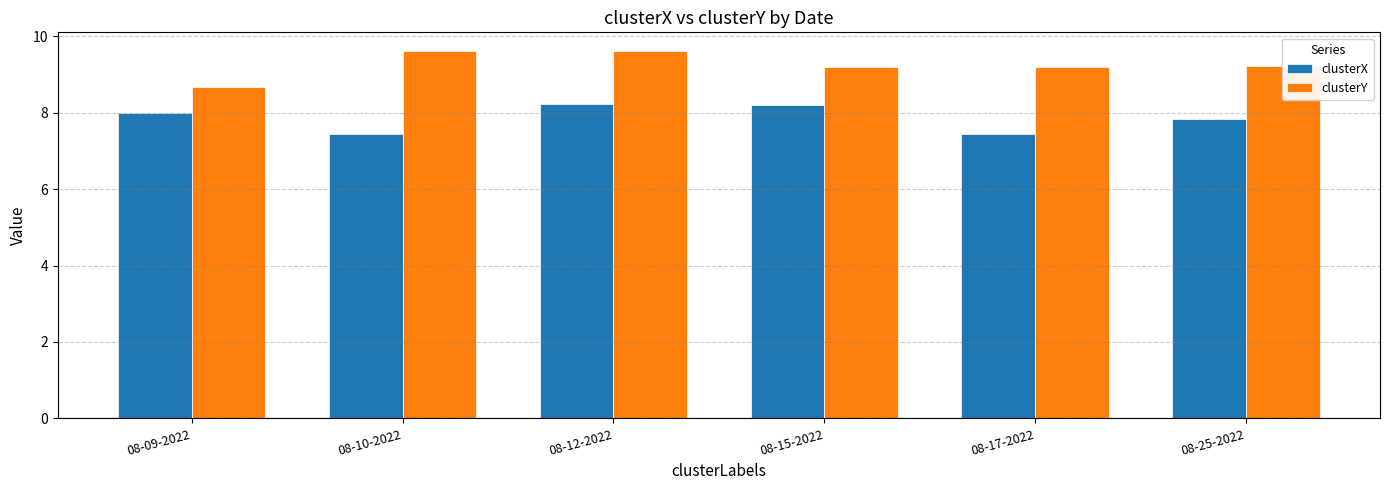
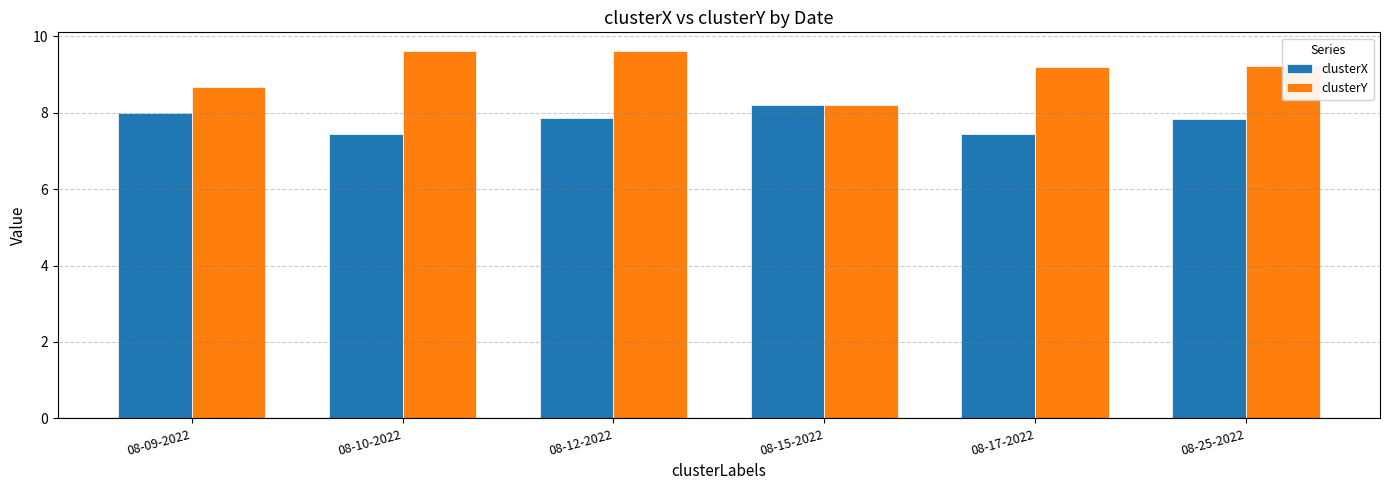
clusterX, 08-12-2022: 8.2 -> 7.9
clusterY, 08-15-2022: 9.2 -> 8.2
